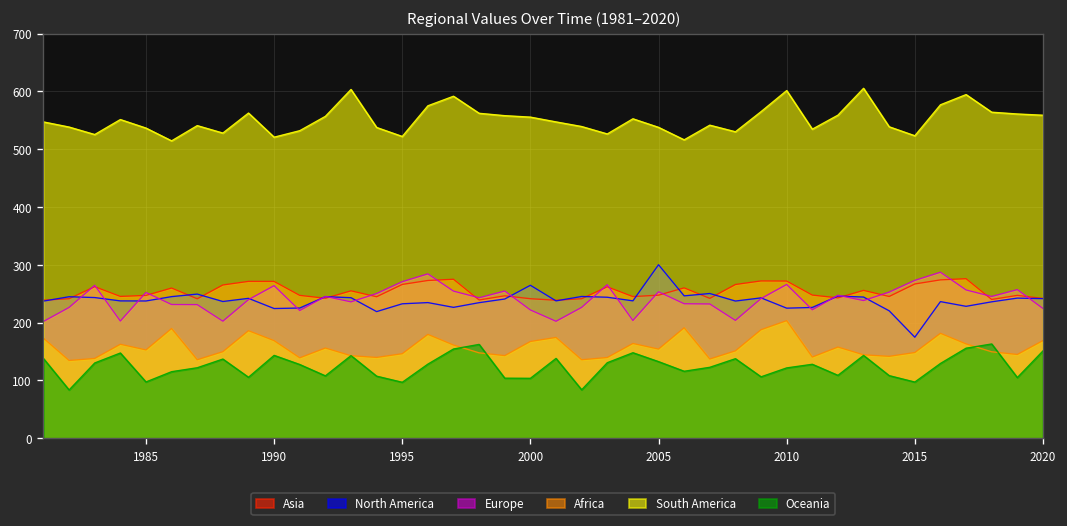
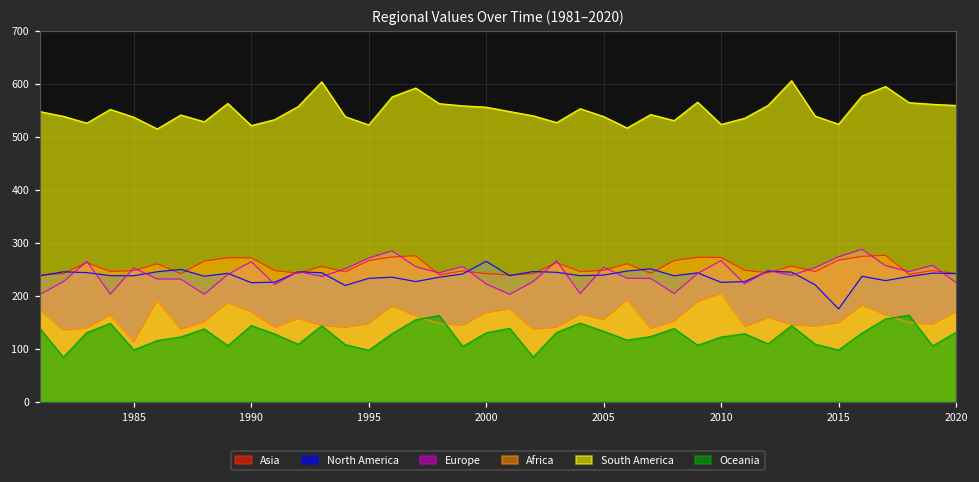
Africa, 1985: 150 -> 110
Oceania, 2000: 100 -> 130
North America, 2005: 300 -> 240
South America, 2010: 600 -> 520
Oceania, 2020: 150 -> 130
